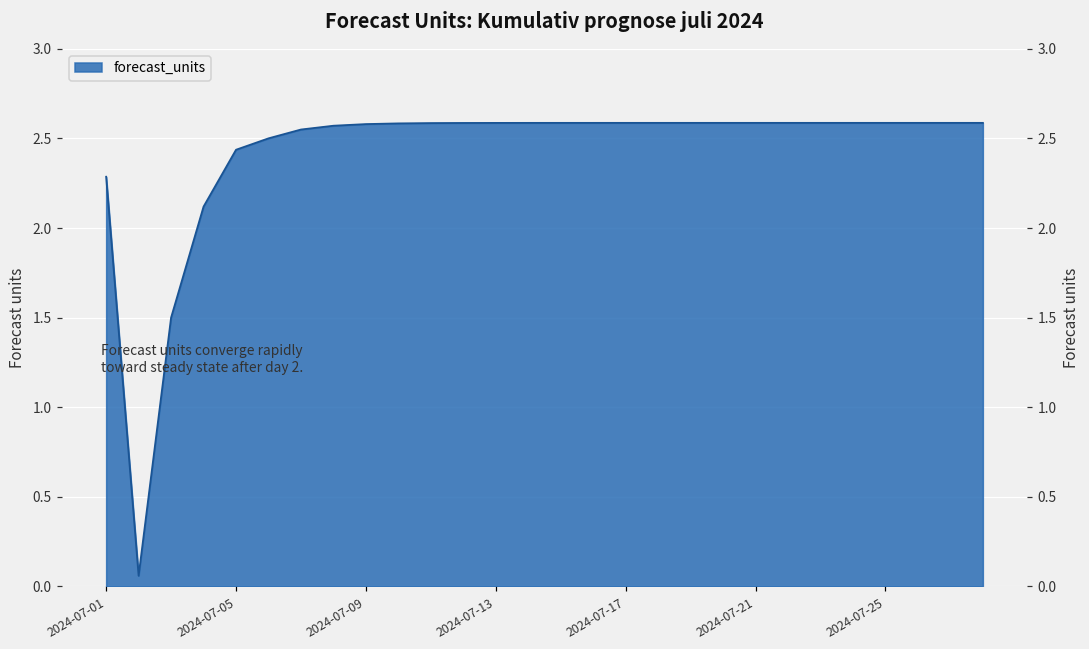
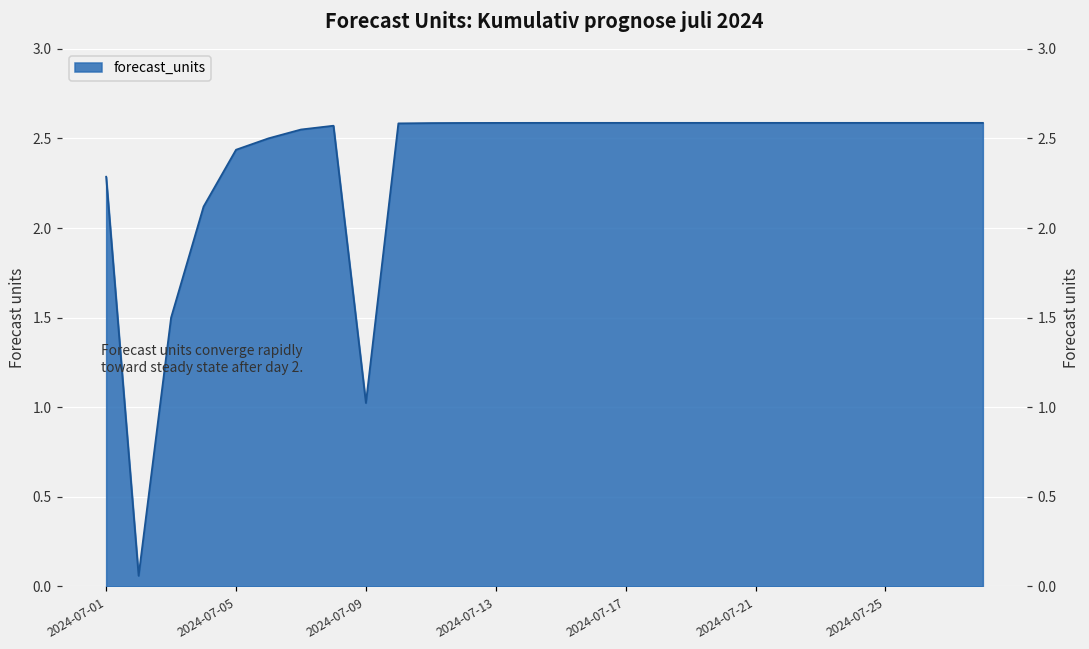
2024-07-09: 2.58 -> 1.02
